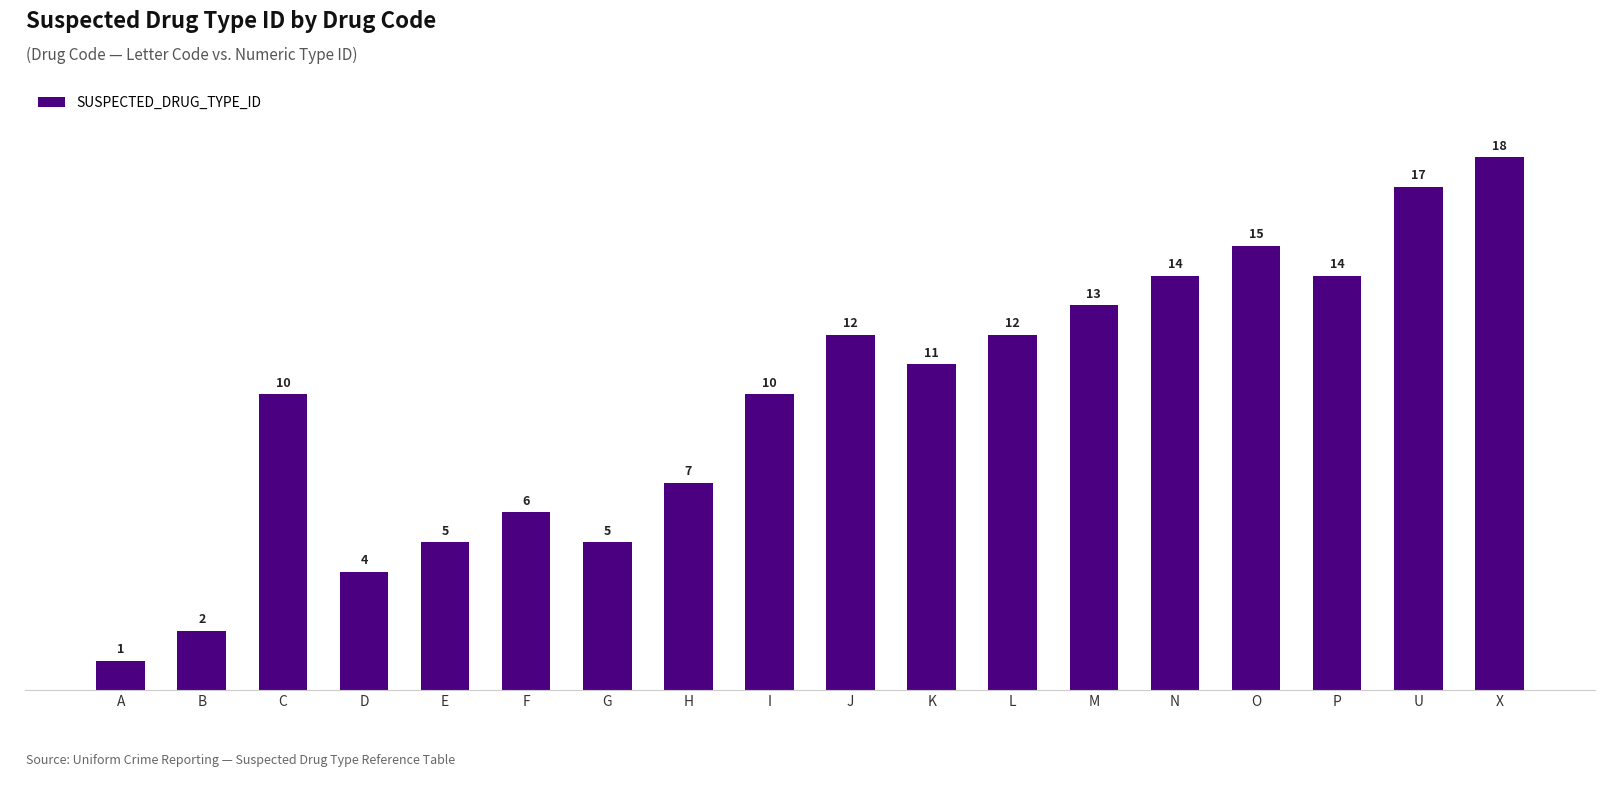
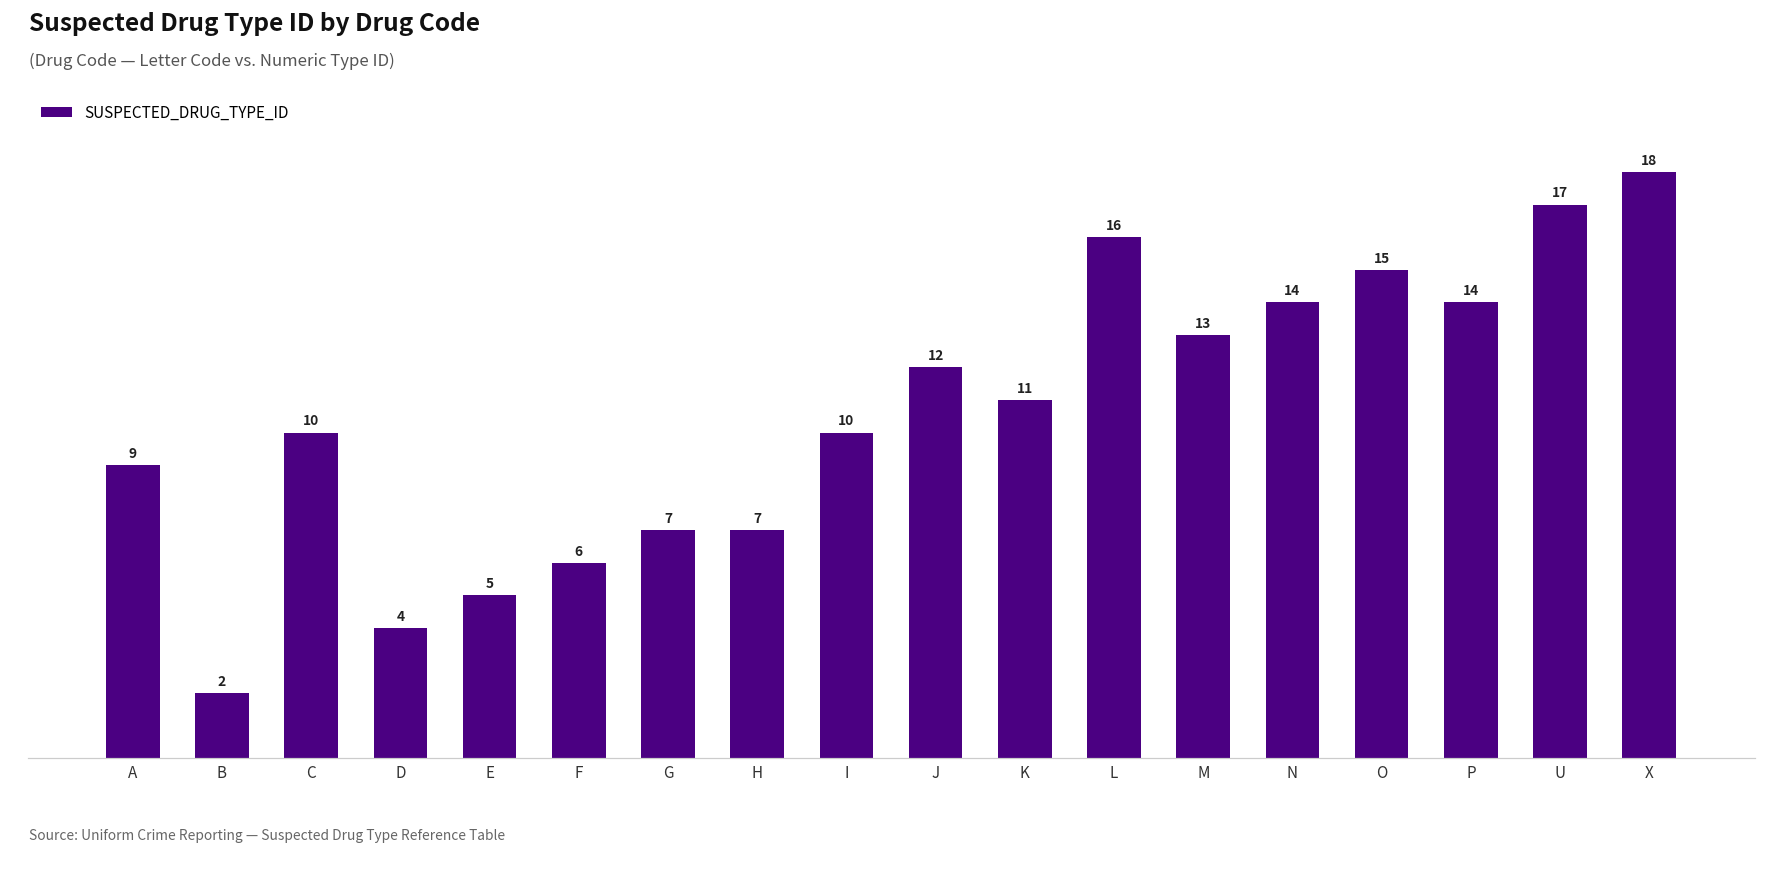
A: 1 -> 9
G: 5 -> 7
L: 12 -> 16
